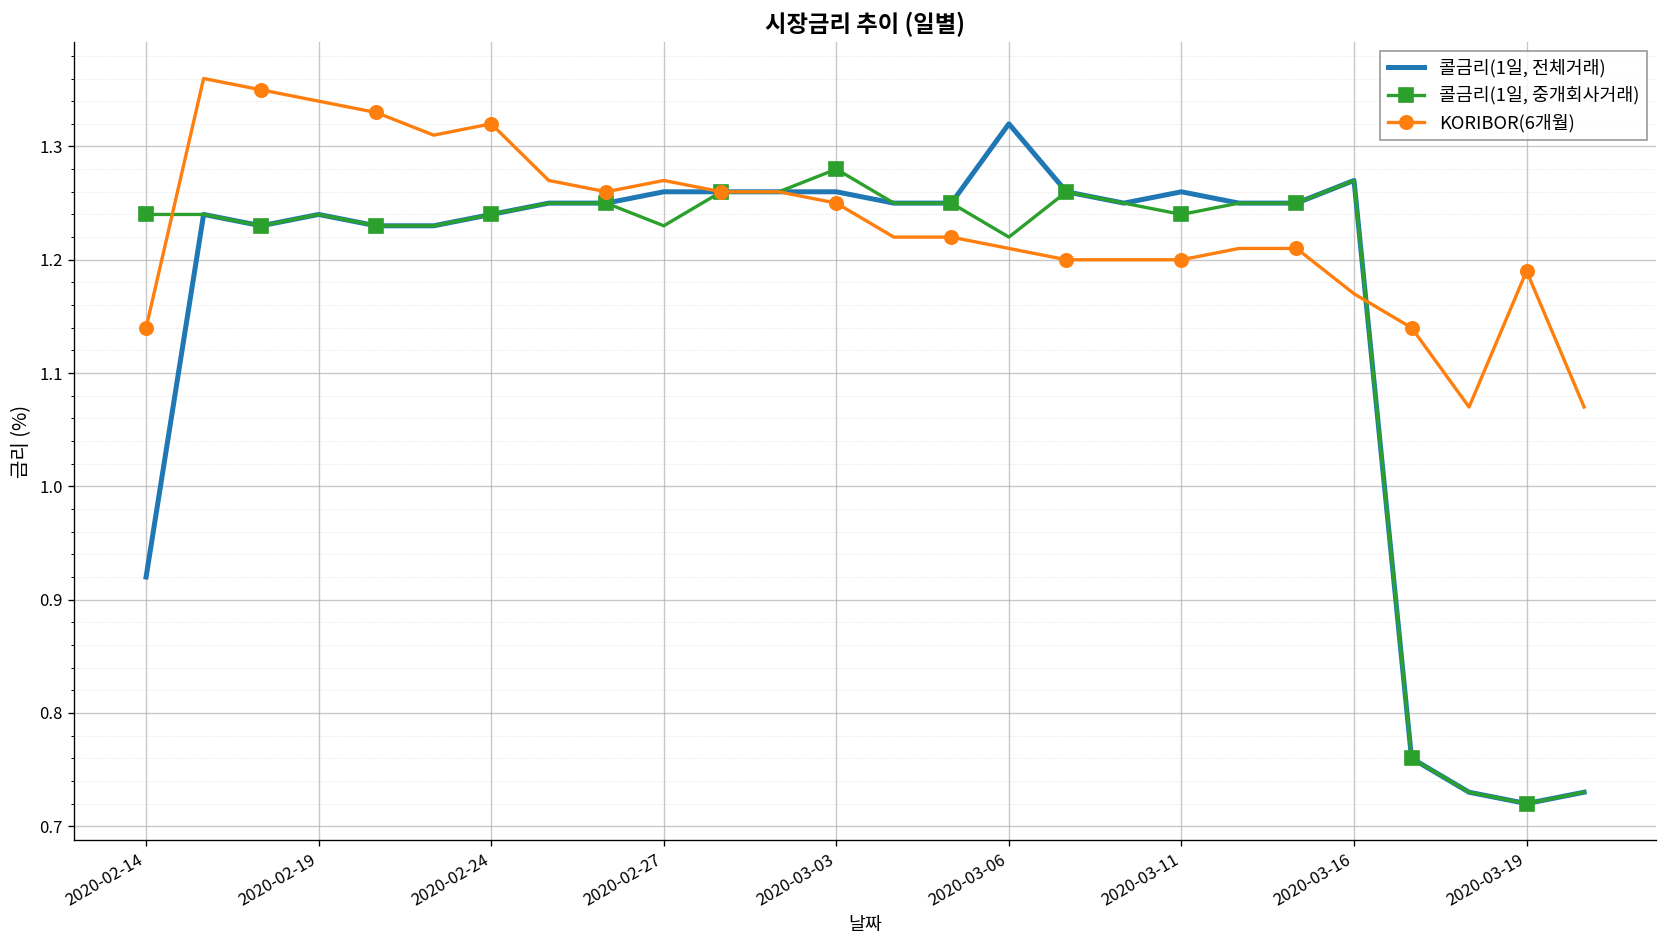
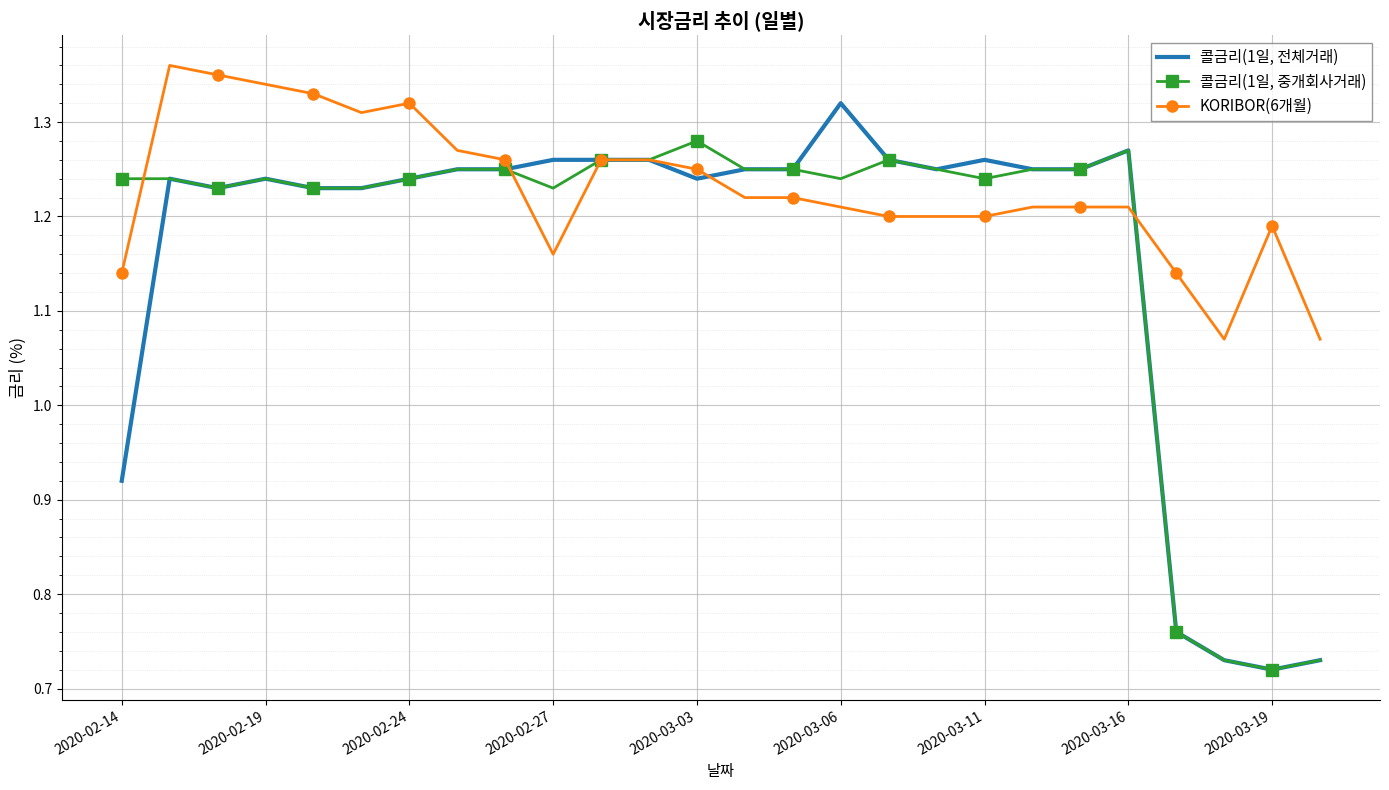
KORIBOR(6개월), 2020-02-27: 1.27 -> 1.16
콜금리(1일, 전체거래), 2020-03-03: 1.26 -> 1.24
콜금리(1일, 중개회사거래), 2020-03-06: 1.22 -> 1.24
KORIBOR(6개월), 2020-03-16: 1.17 -> 1.21
